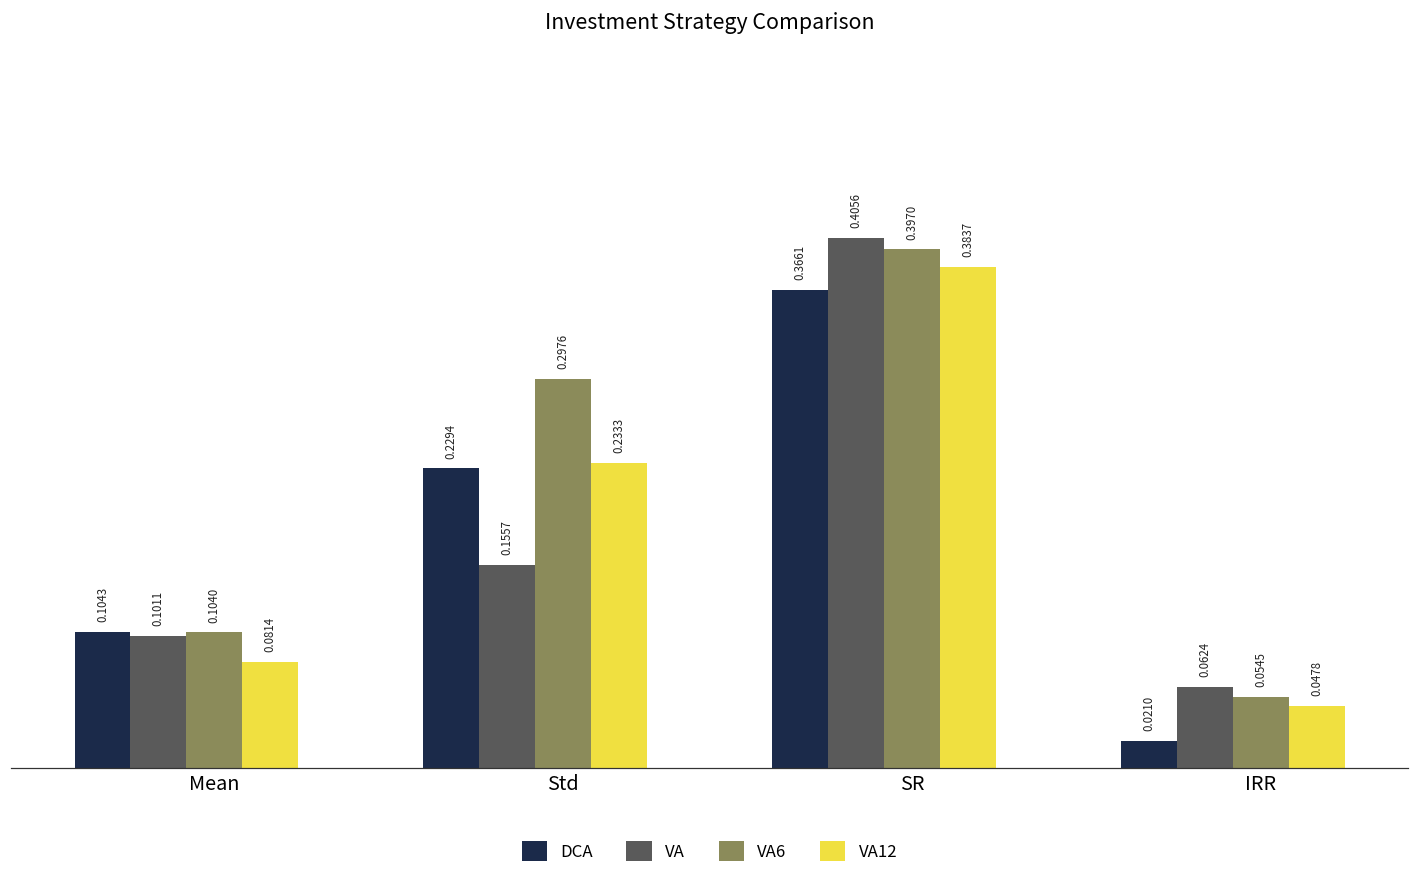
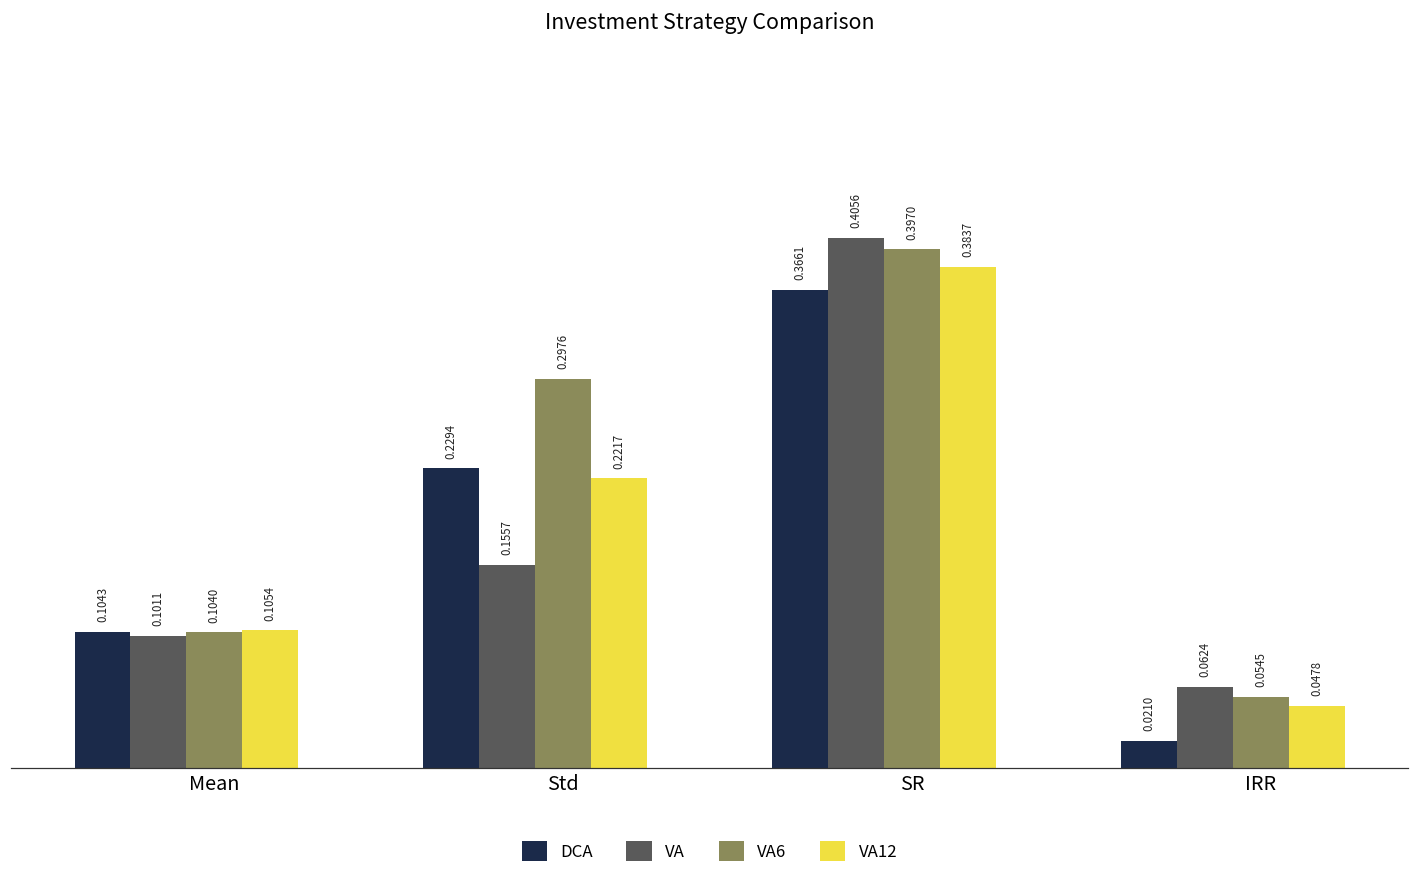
VA12, Mean: 0.0814 -> 0.1054
VA12, Std: 0.2333 -> 0.2217
